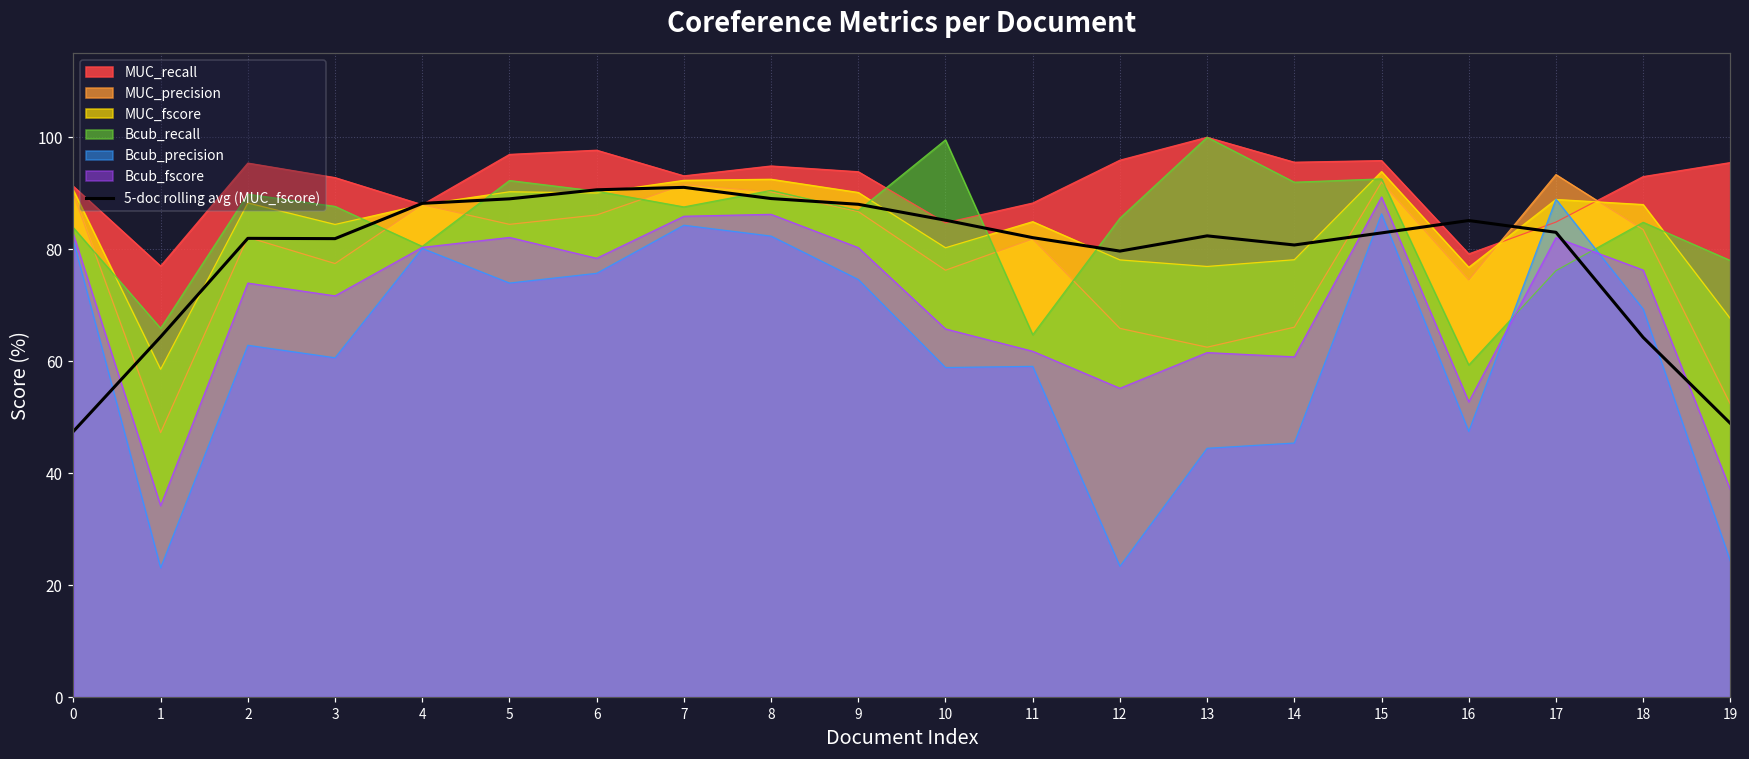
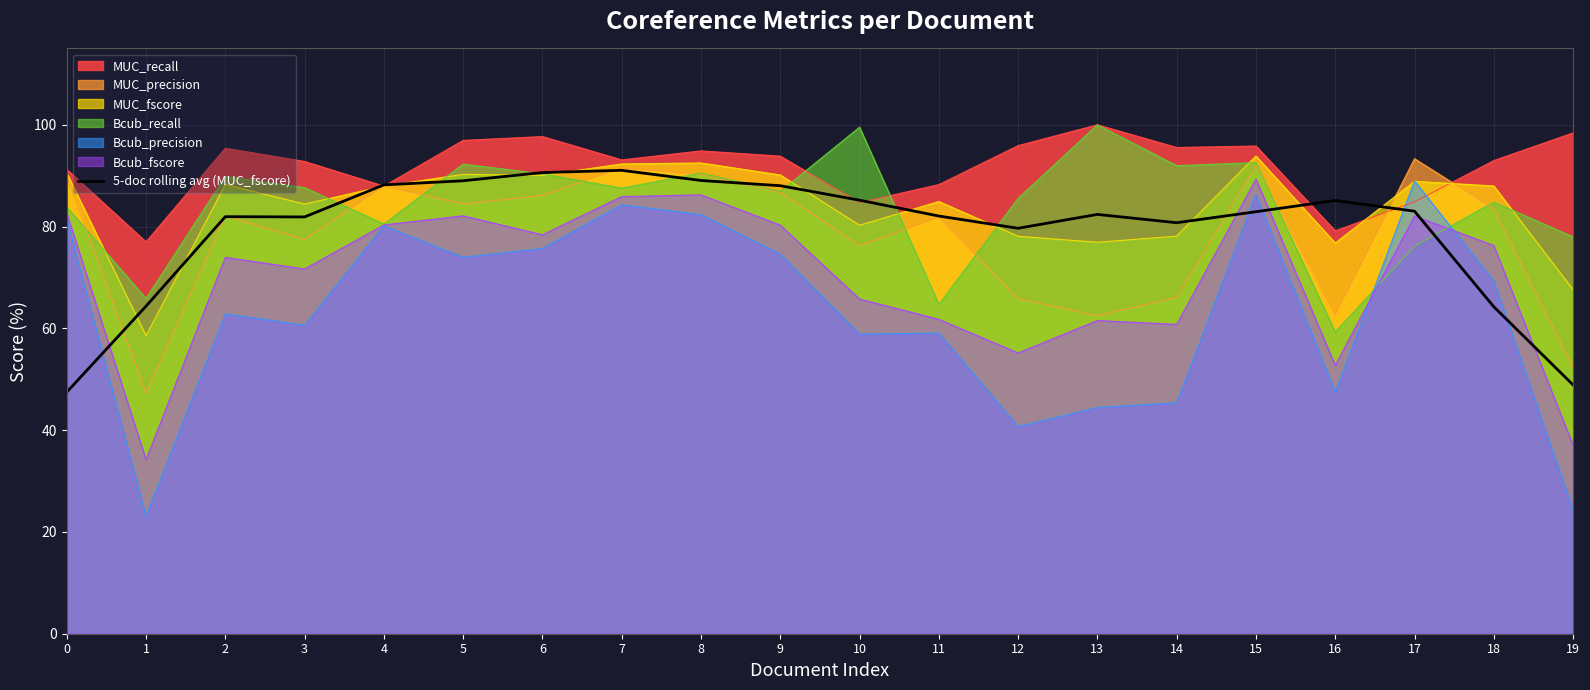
Bcub_precision, 12: 23 -> 41
MUC_precision, 16: 75 -> 63
MUC_recall, 19: 95 -> 98
